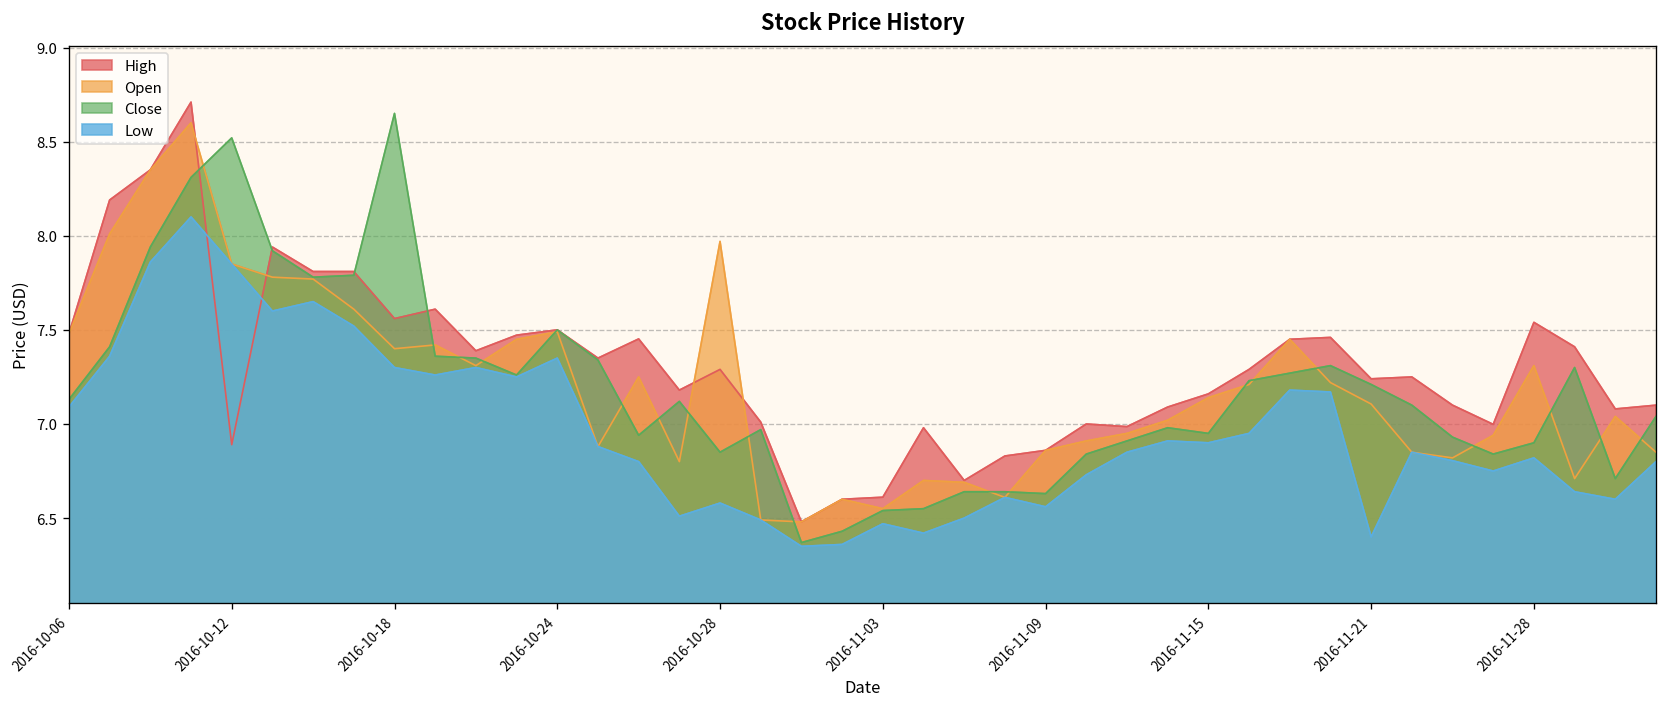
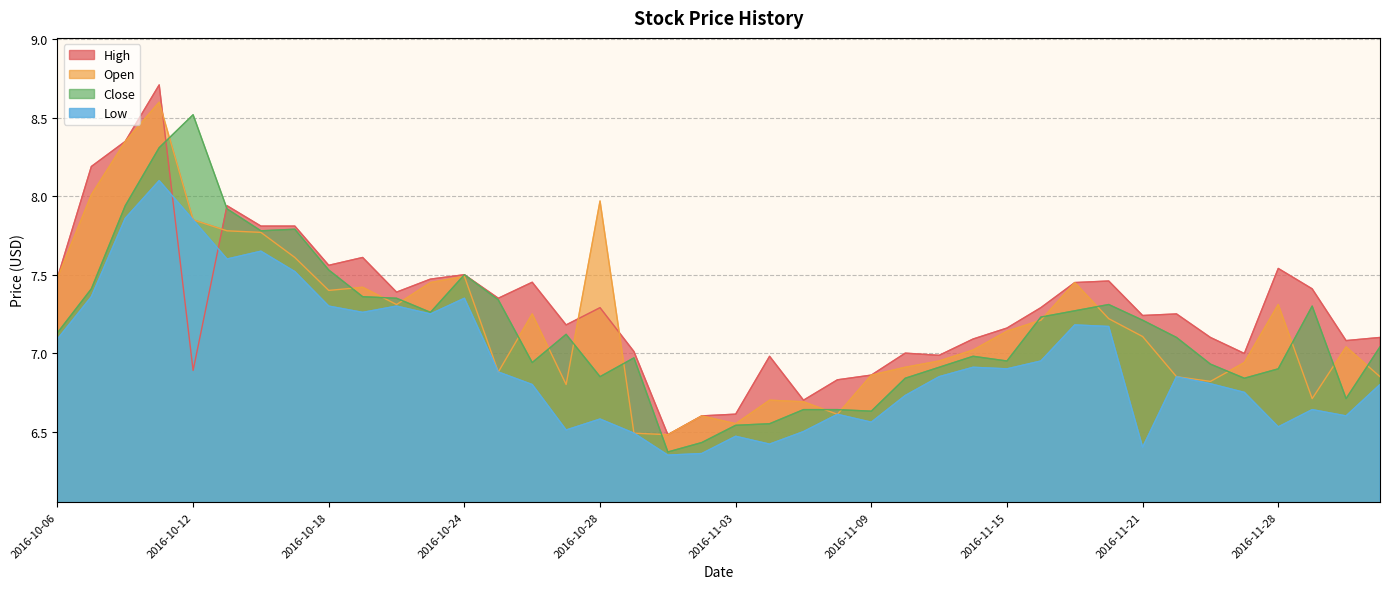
Close, 2016-10-18: 8.65 -> 7.53
Low, 2016-11-28: 6.82 -> 6.53
